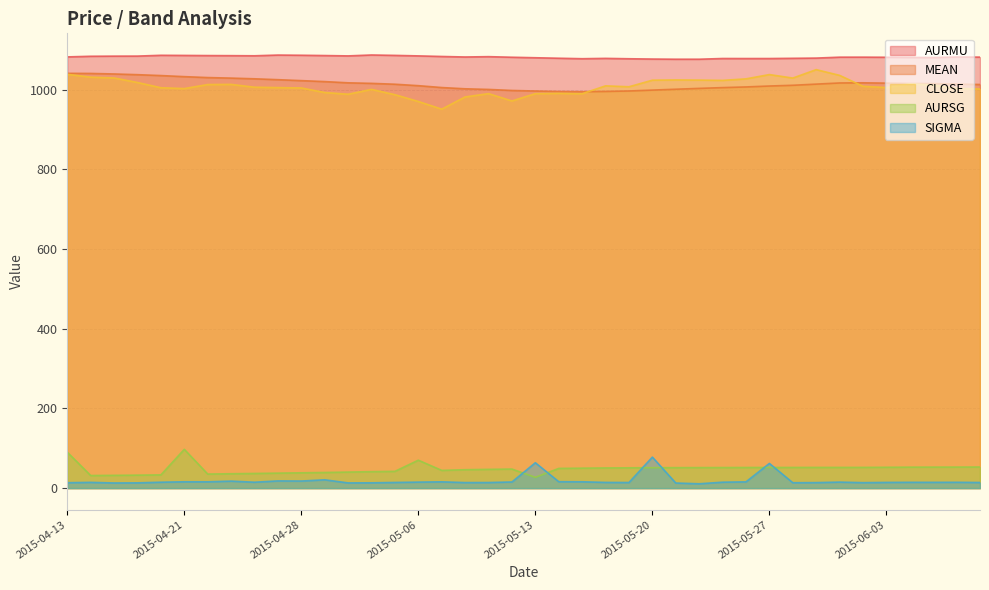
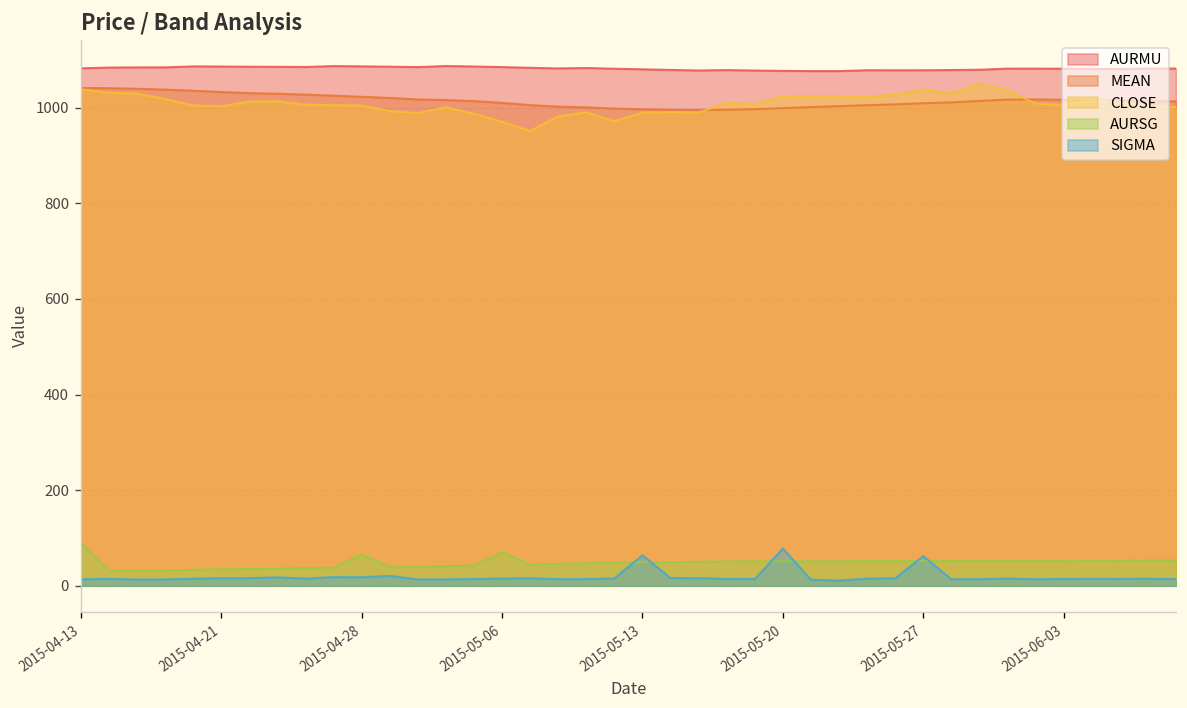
AURSG, 2015-04-21: 100 -> 30
AURSG, 2015-04-28: 40 -> 70
AURSG, 2015-05-13: 30 -> 50
